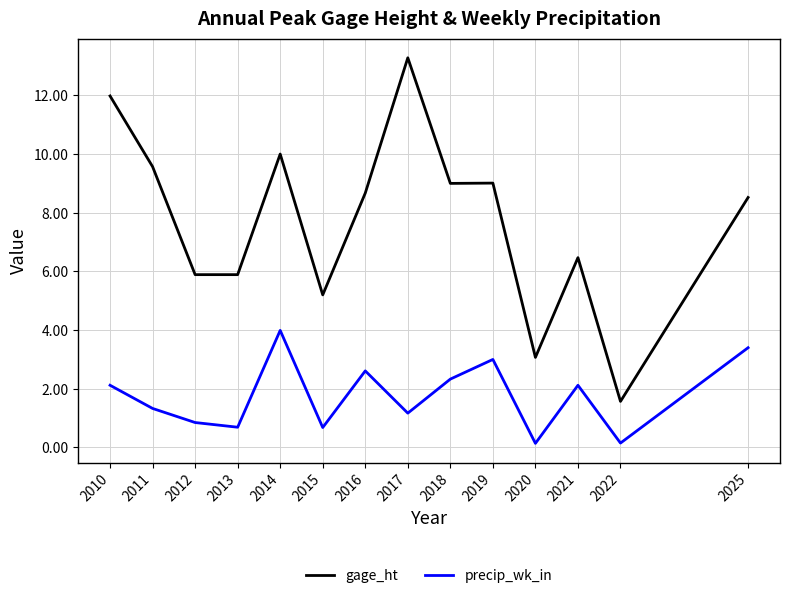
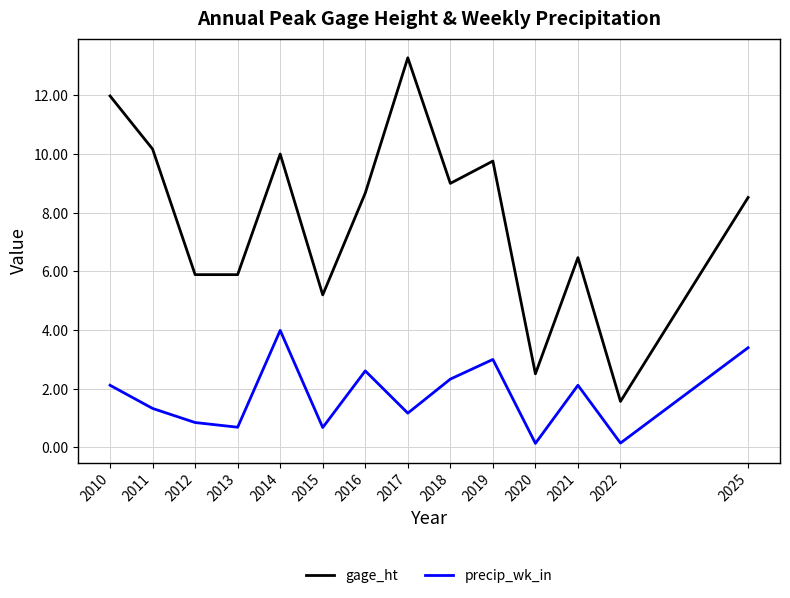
gage_ht, 2011: 9.6 -> 10.2
gage_ht, 2019: 9.0 -> 9.8
gage_ht, 2020: 3.1 -> 2.5
